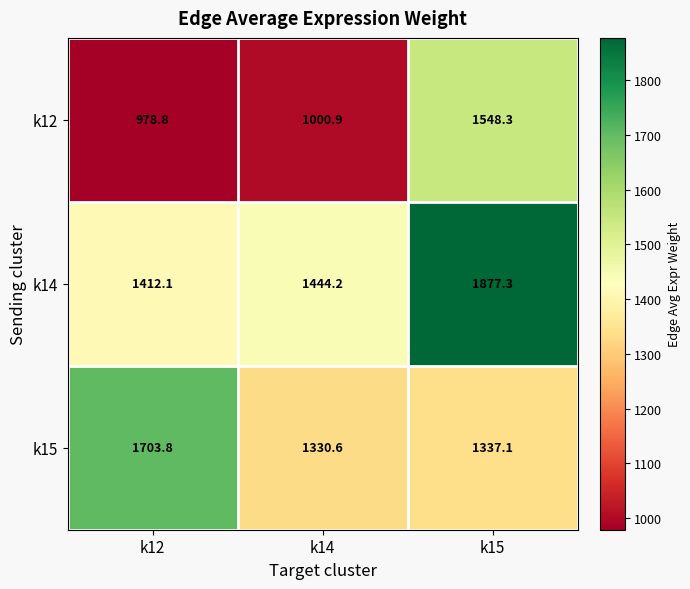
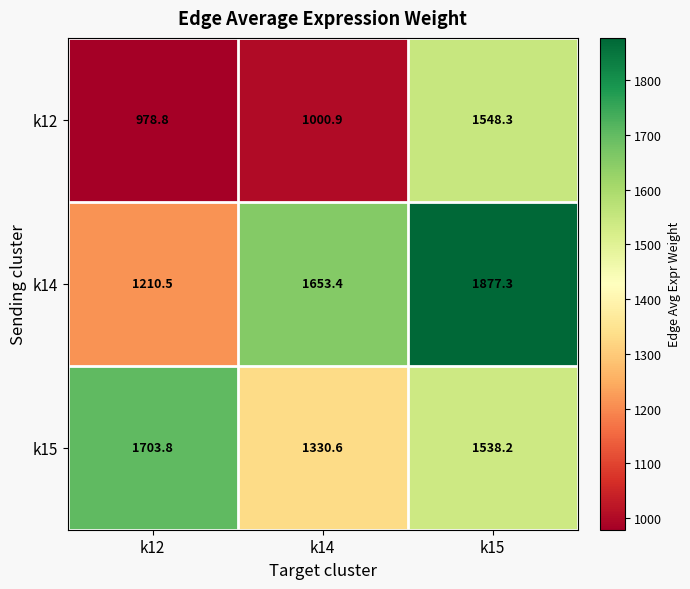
k14, k12: 1412.1 -> 1210.5
k14, k14: 1444.2 -> 1653.4
k15, k15: 1337.1 -> 1538.2
